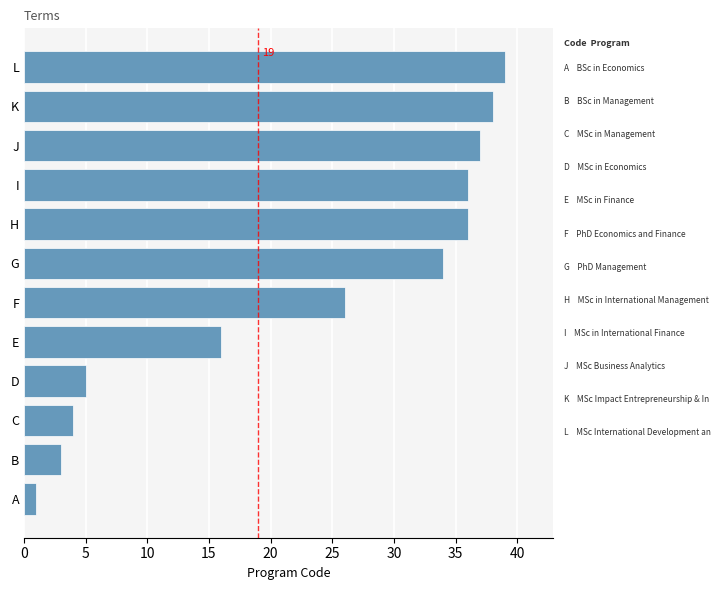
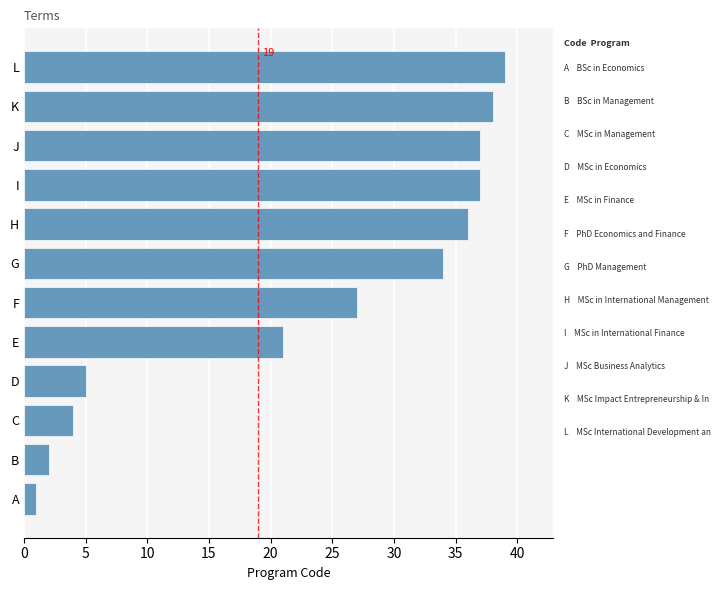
I: 36 -> 37
F: 26 -> 27
E: 16 -> 21
B: 3 -> 2
